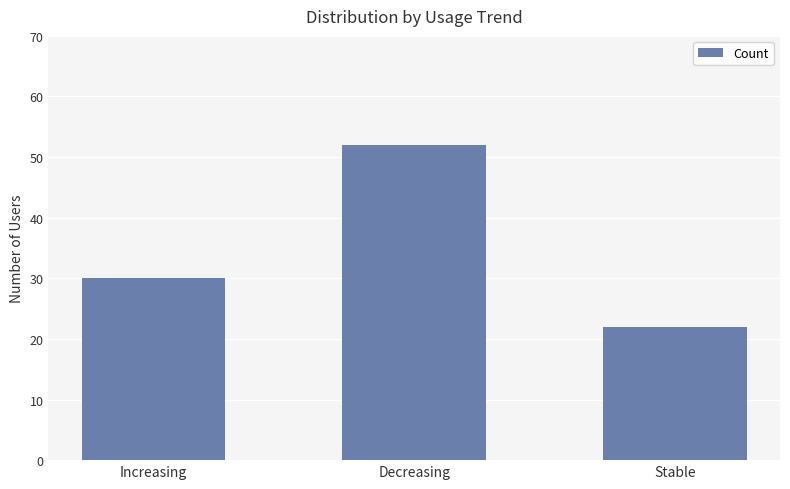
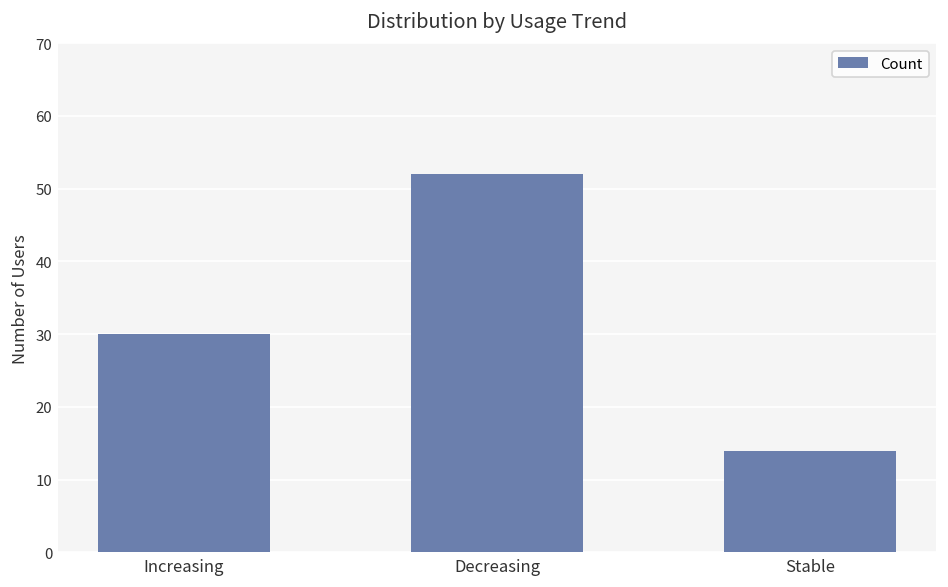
Stable: 22 -> 14
